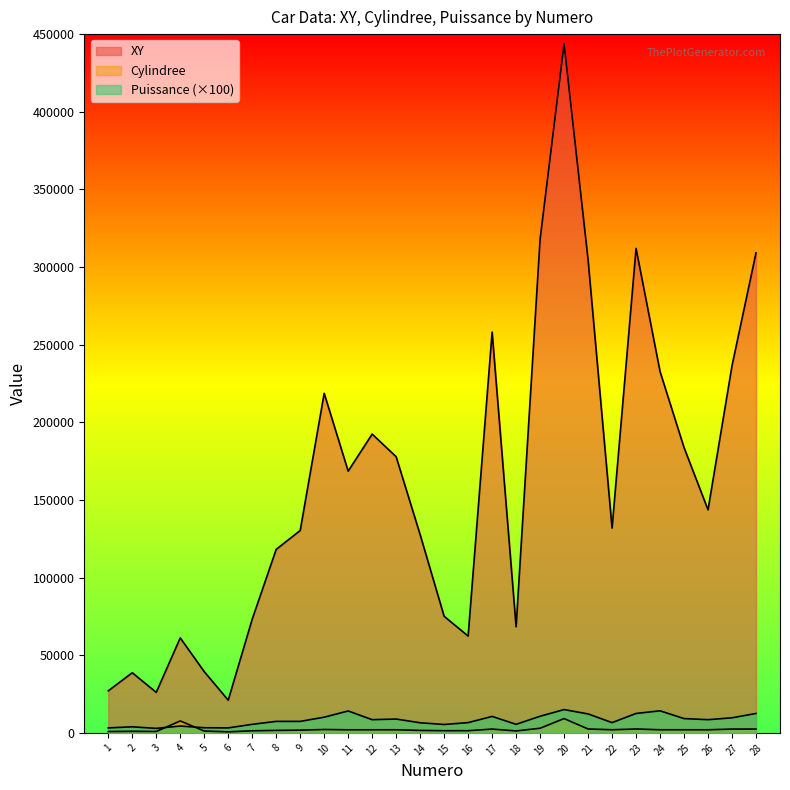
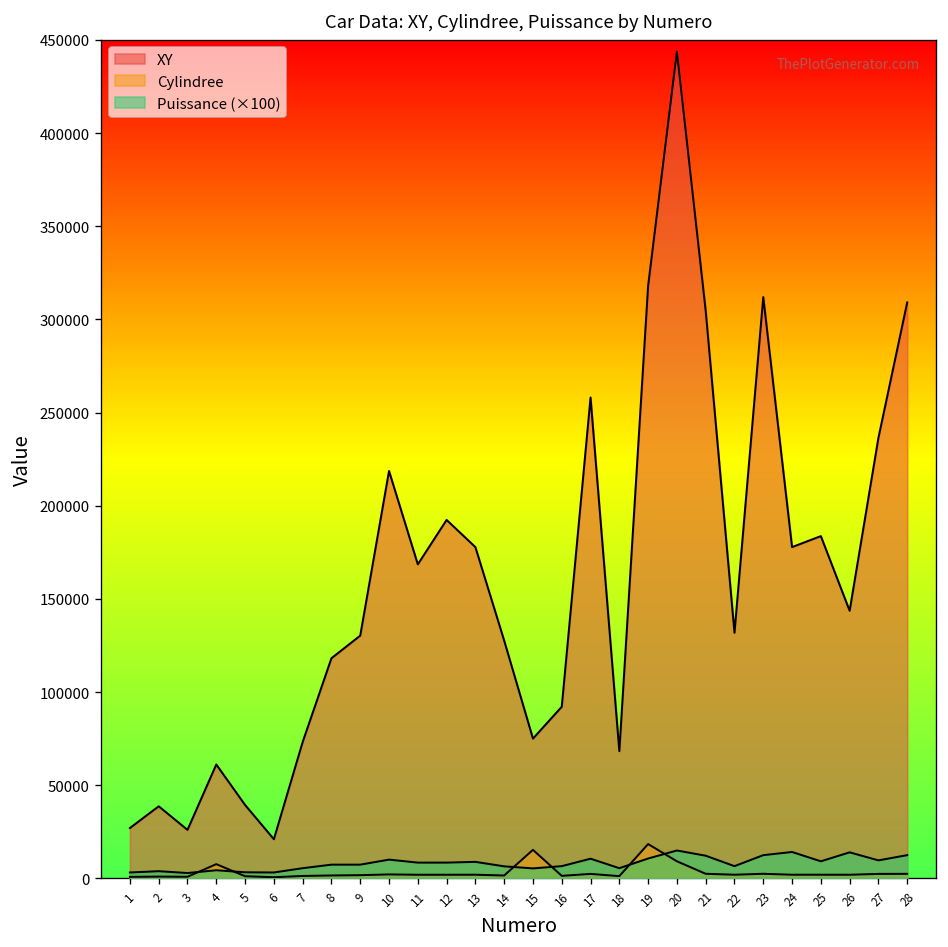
Puissance (×100), 11: 14000 -> 9000
Cylindree, 15: 1000 -> 15000
XY, 16: 62000 -> 92000
Cylindree, 19: 3000 -> 18000
XY, 24: 233000 -> 178000
Puissance (×100), 26: 9000 -> 14000
